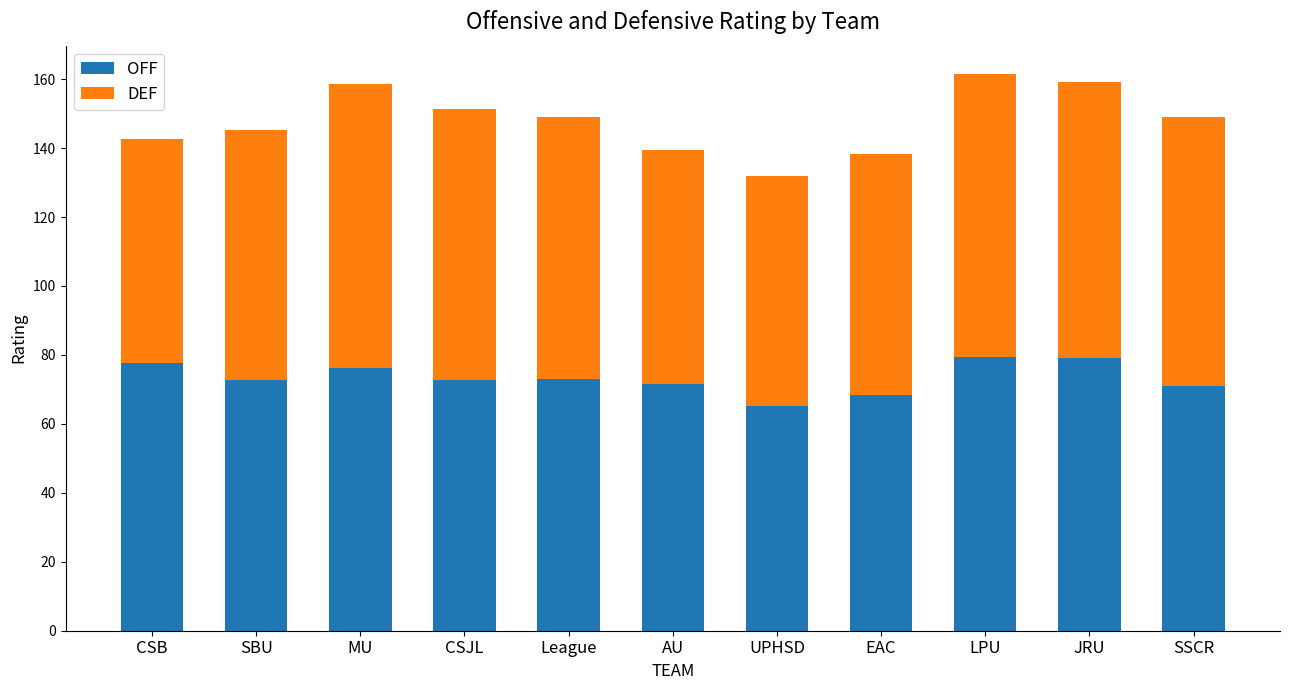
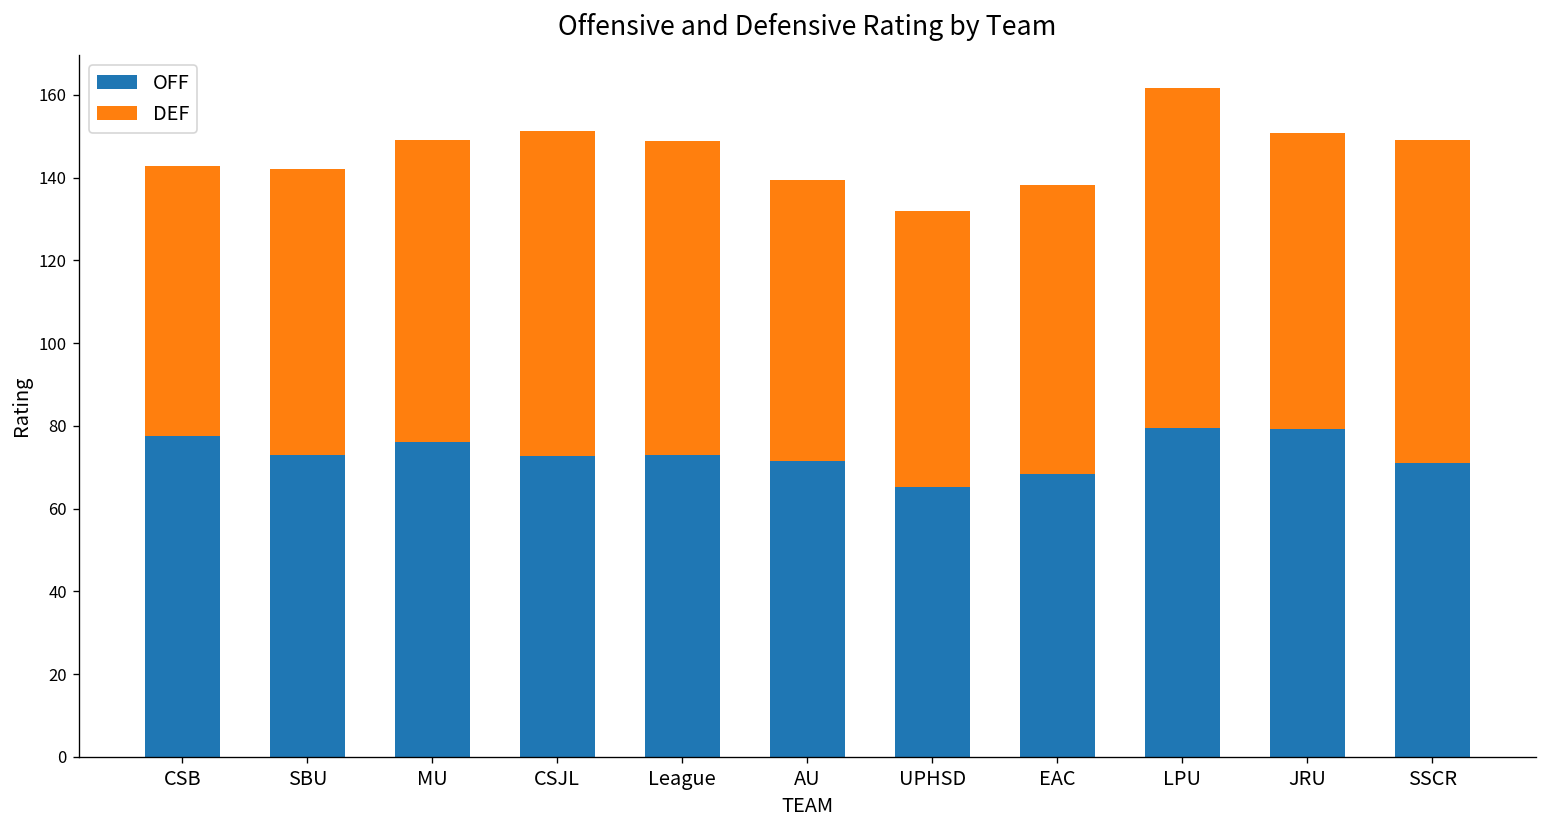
DEF, SBU: 72 -> 69
DEF, MU: 83 -> 73
DEF, JRU: 80 -> 72
